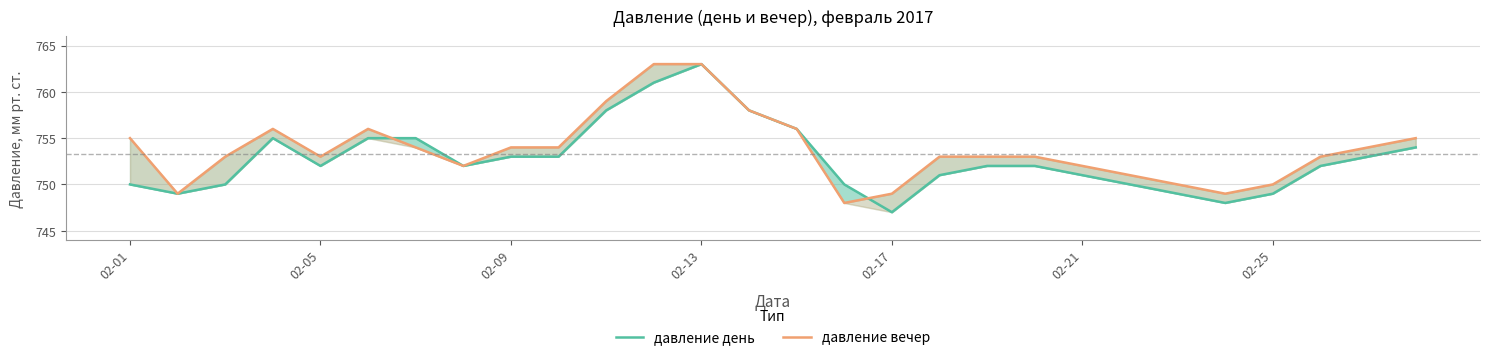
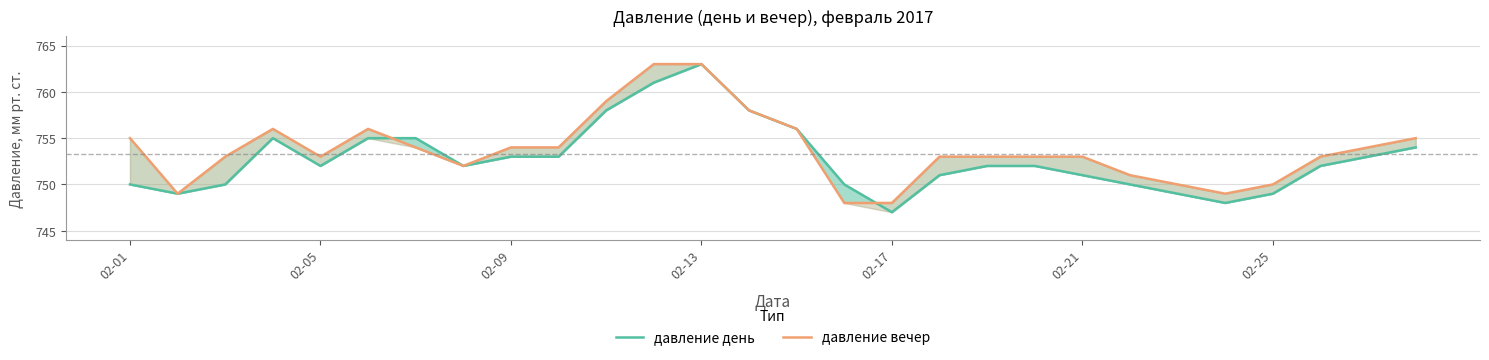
давление вечер, 02-17: 749 -> 748
давление вечер, 02-21: 752 -> 753
